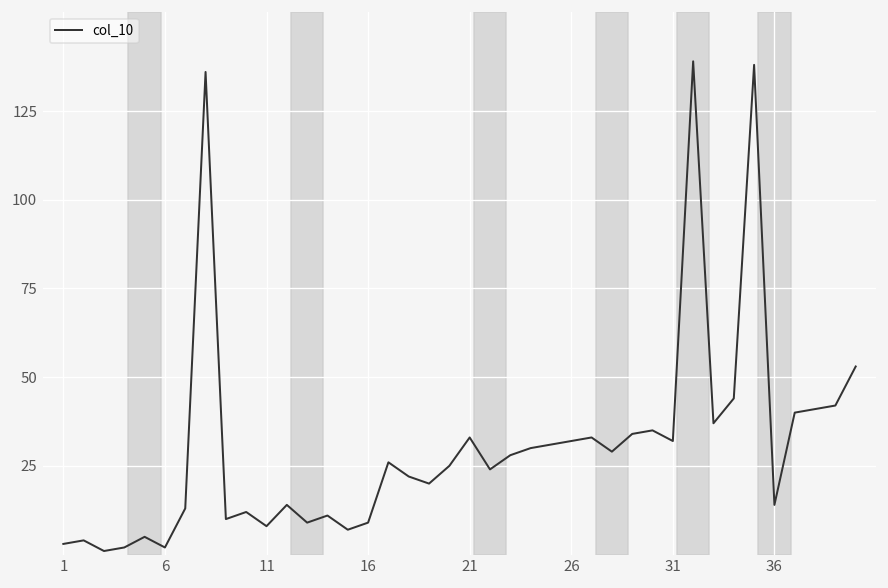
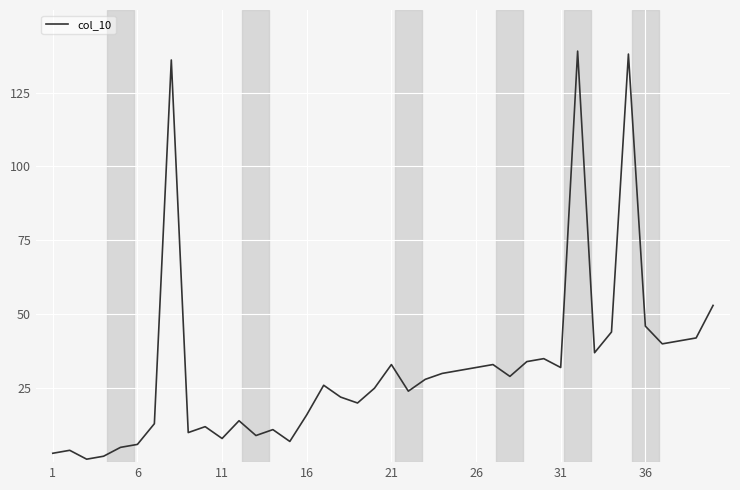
6: 2 -> 6
16: 9 -> 16
36: 14 -> 46
